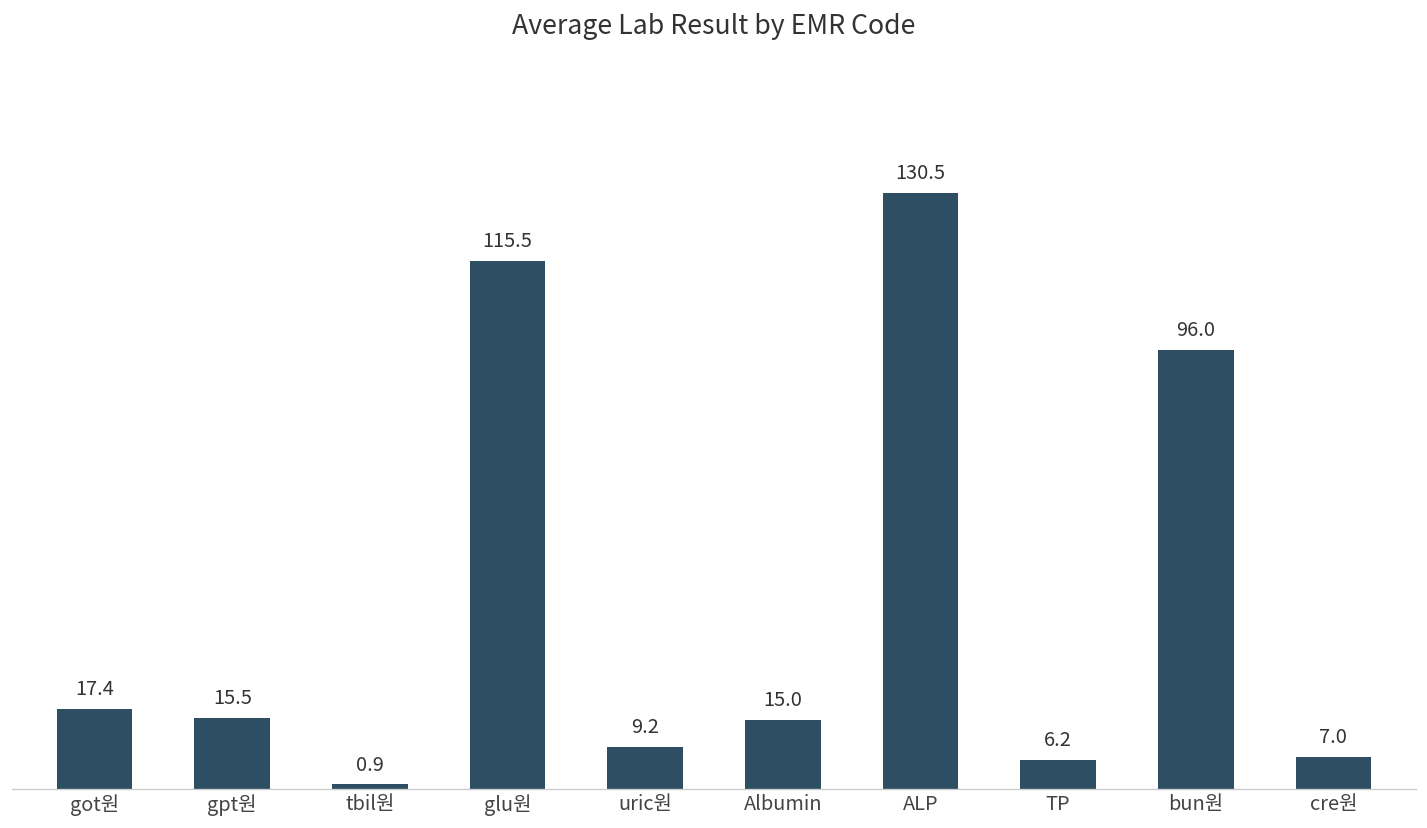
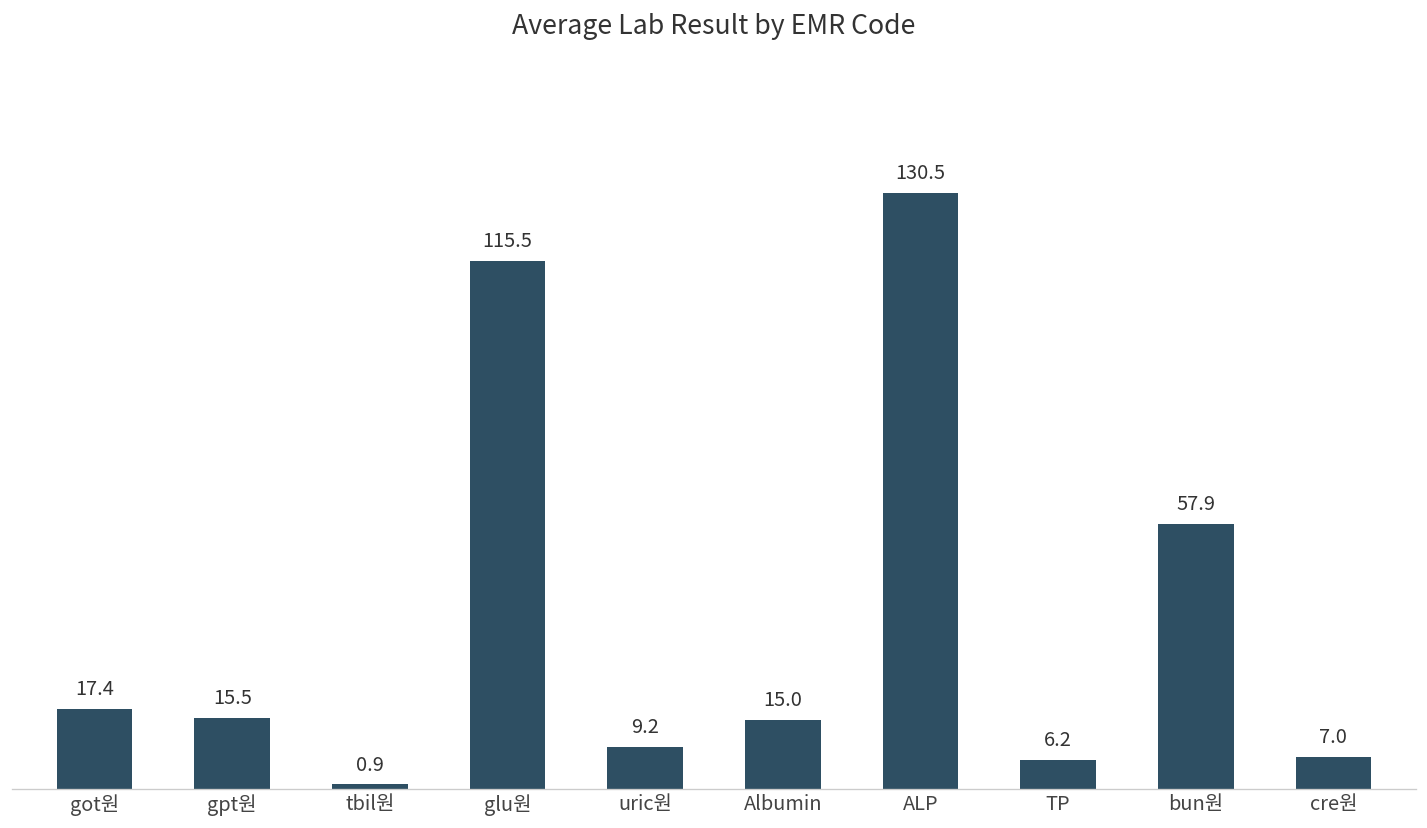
bun원: 96.0 -> 57.9
